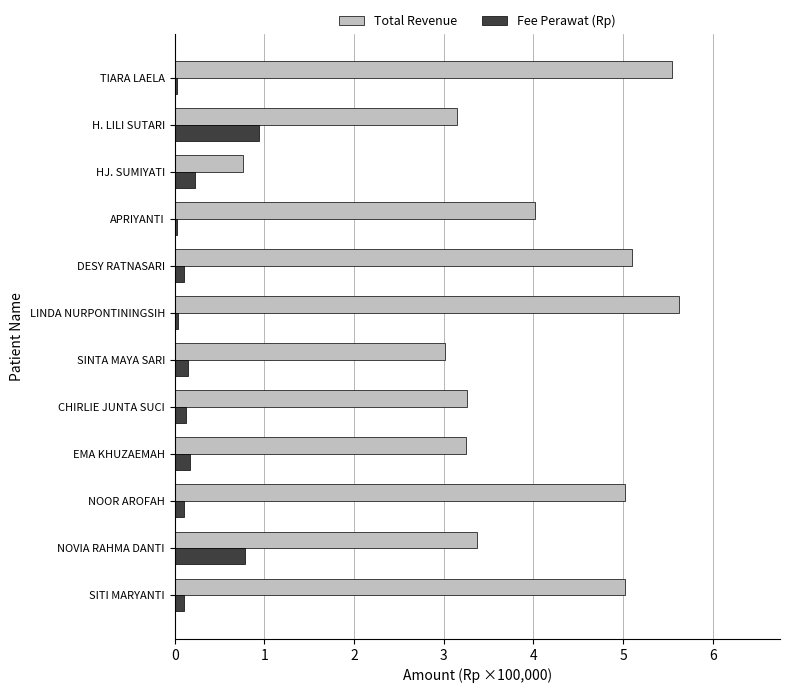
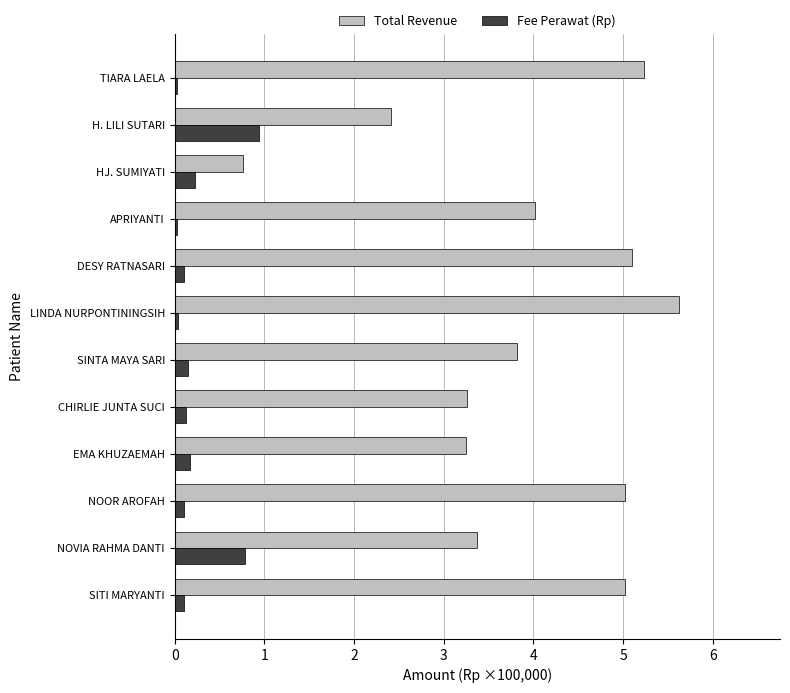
Total Revenue, TIARA LAELA: 5.6 -> 5.2
Total Revenue, H. LILI SUTARI: 3.2 -> 2.4
Total Revenue, SINTA MAYA SARI: 3.0 -> 3.8
